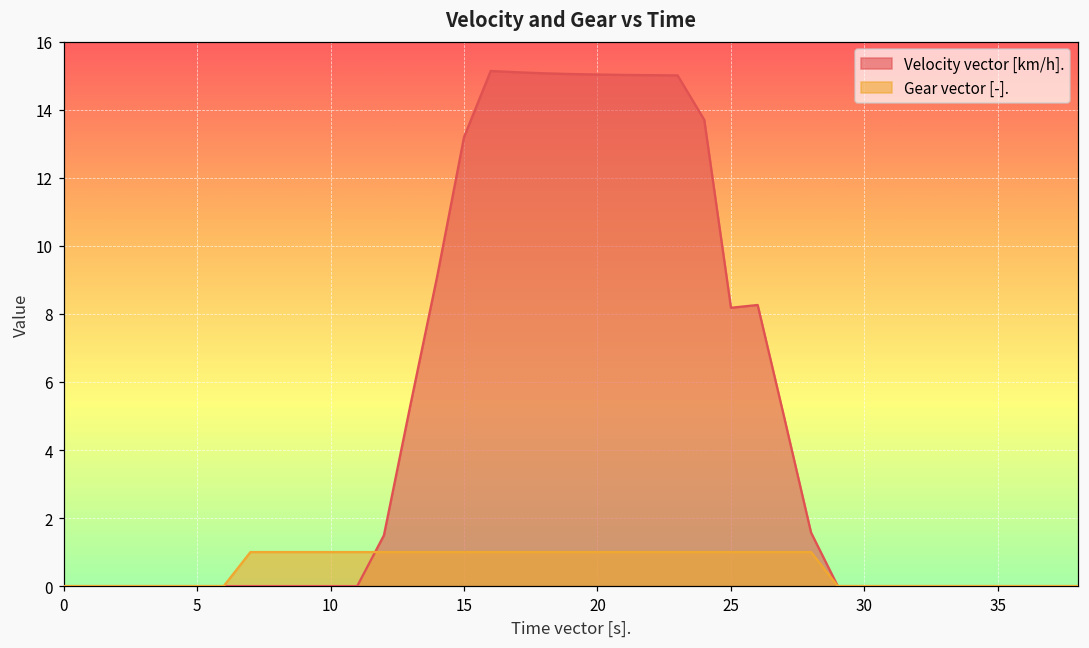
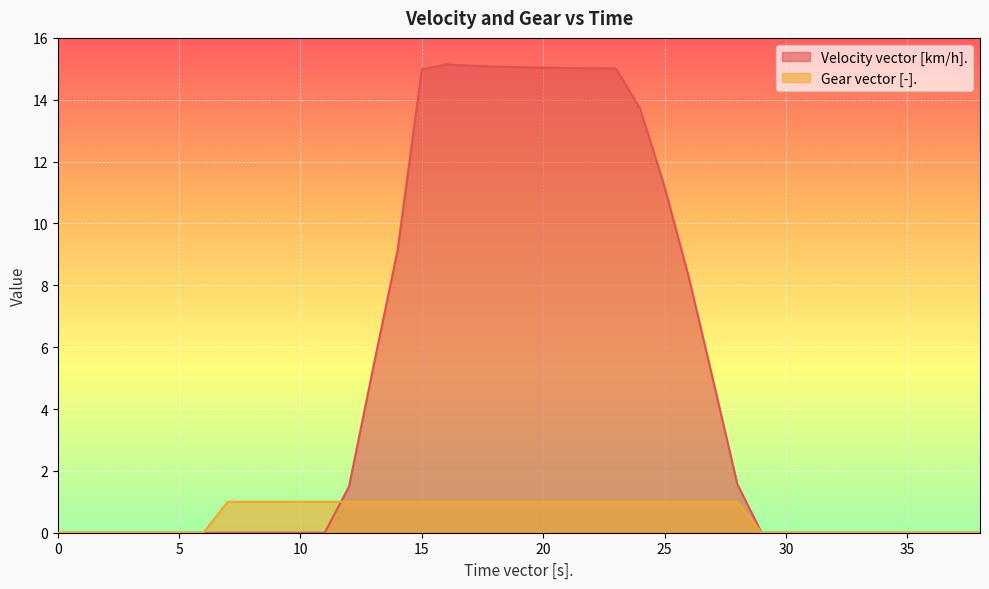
Velocity vector [km/h]., 15: 13.2 -> 15.0
Velocity vector [km/h]., 25: 8.2 -> 11.2
